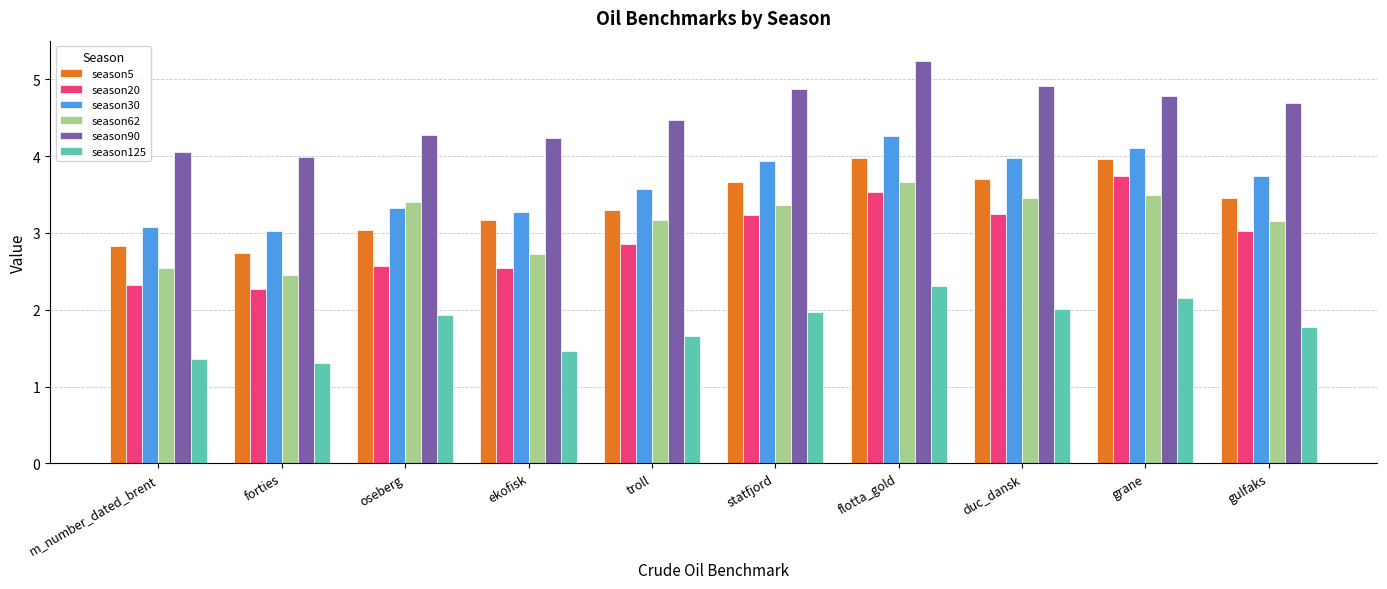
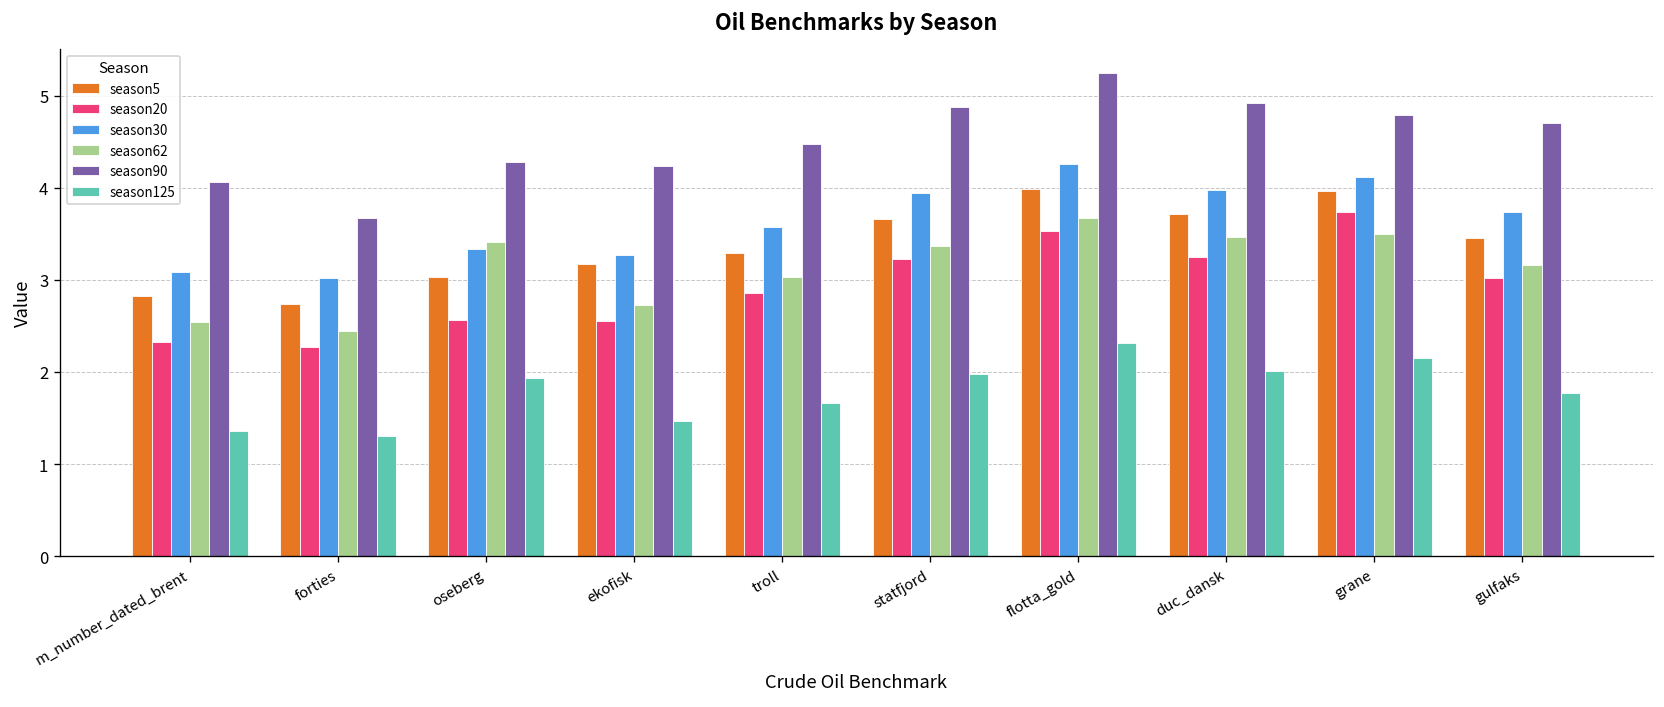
season90, forties: 4.0 -> 3.7
season62, troll: 3.2 -> 3.0
